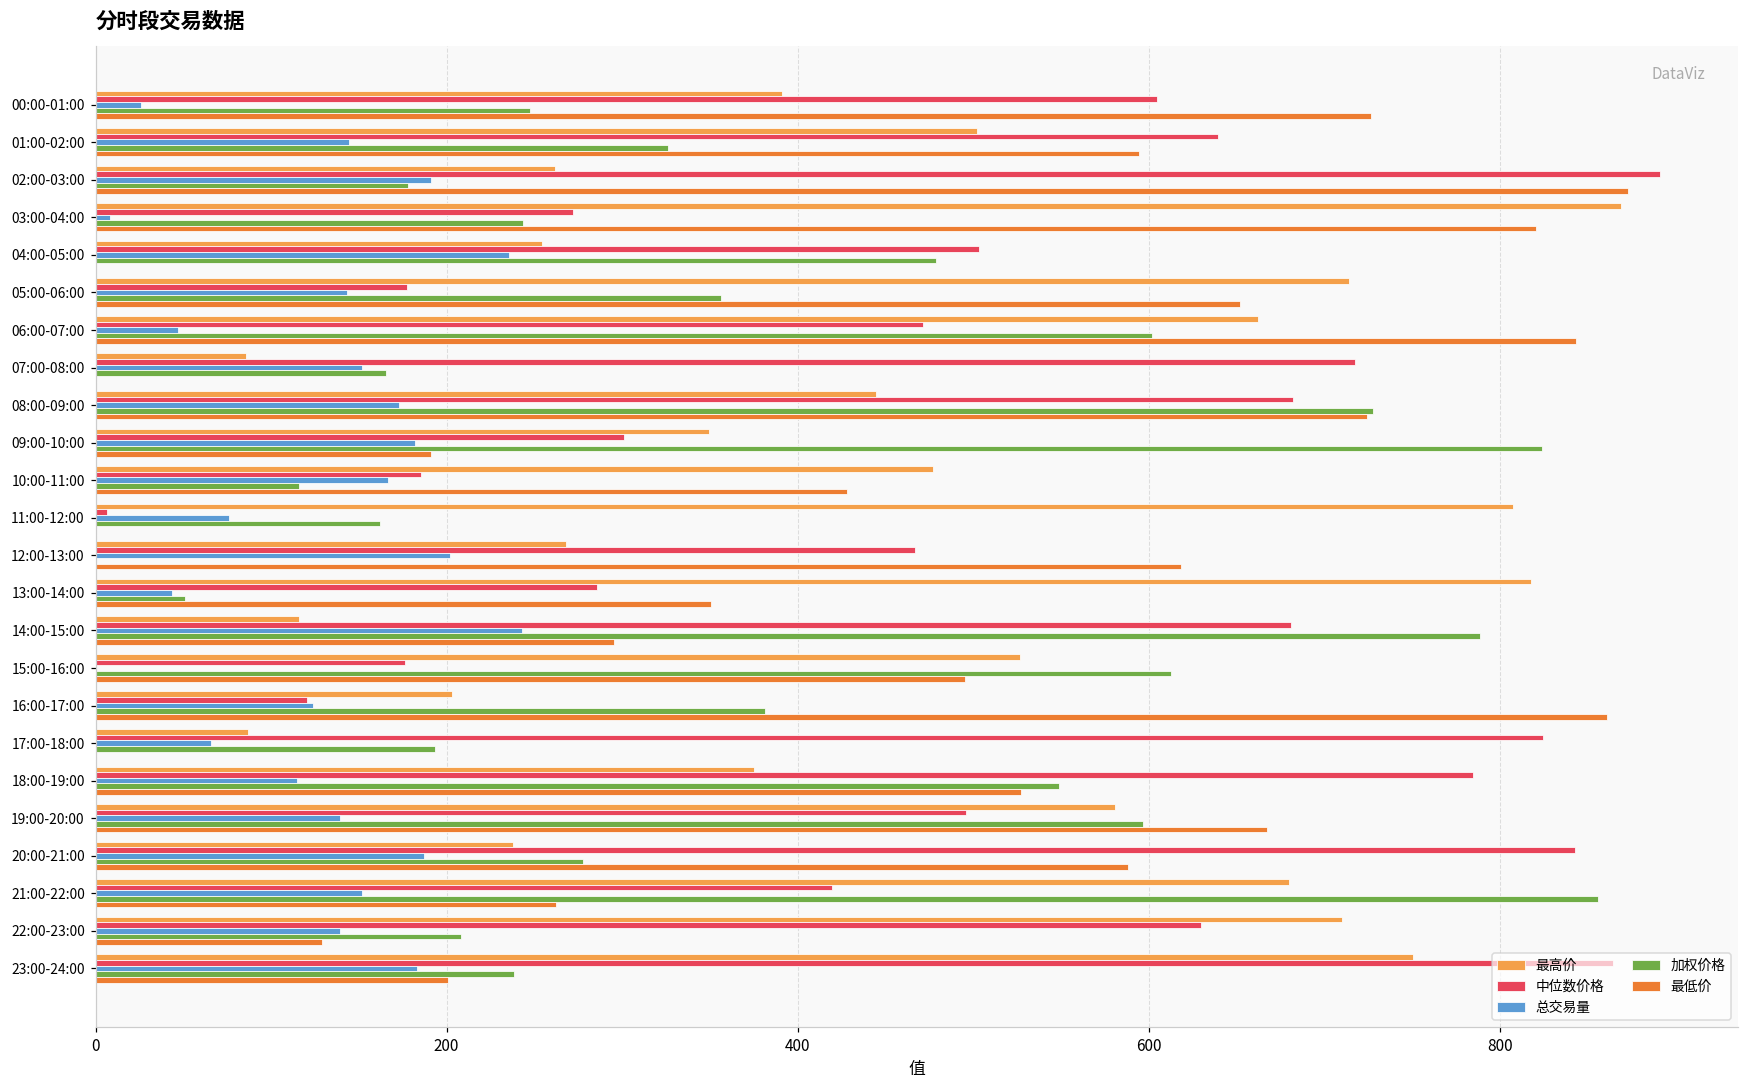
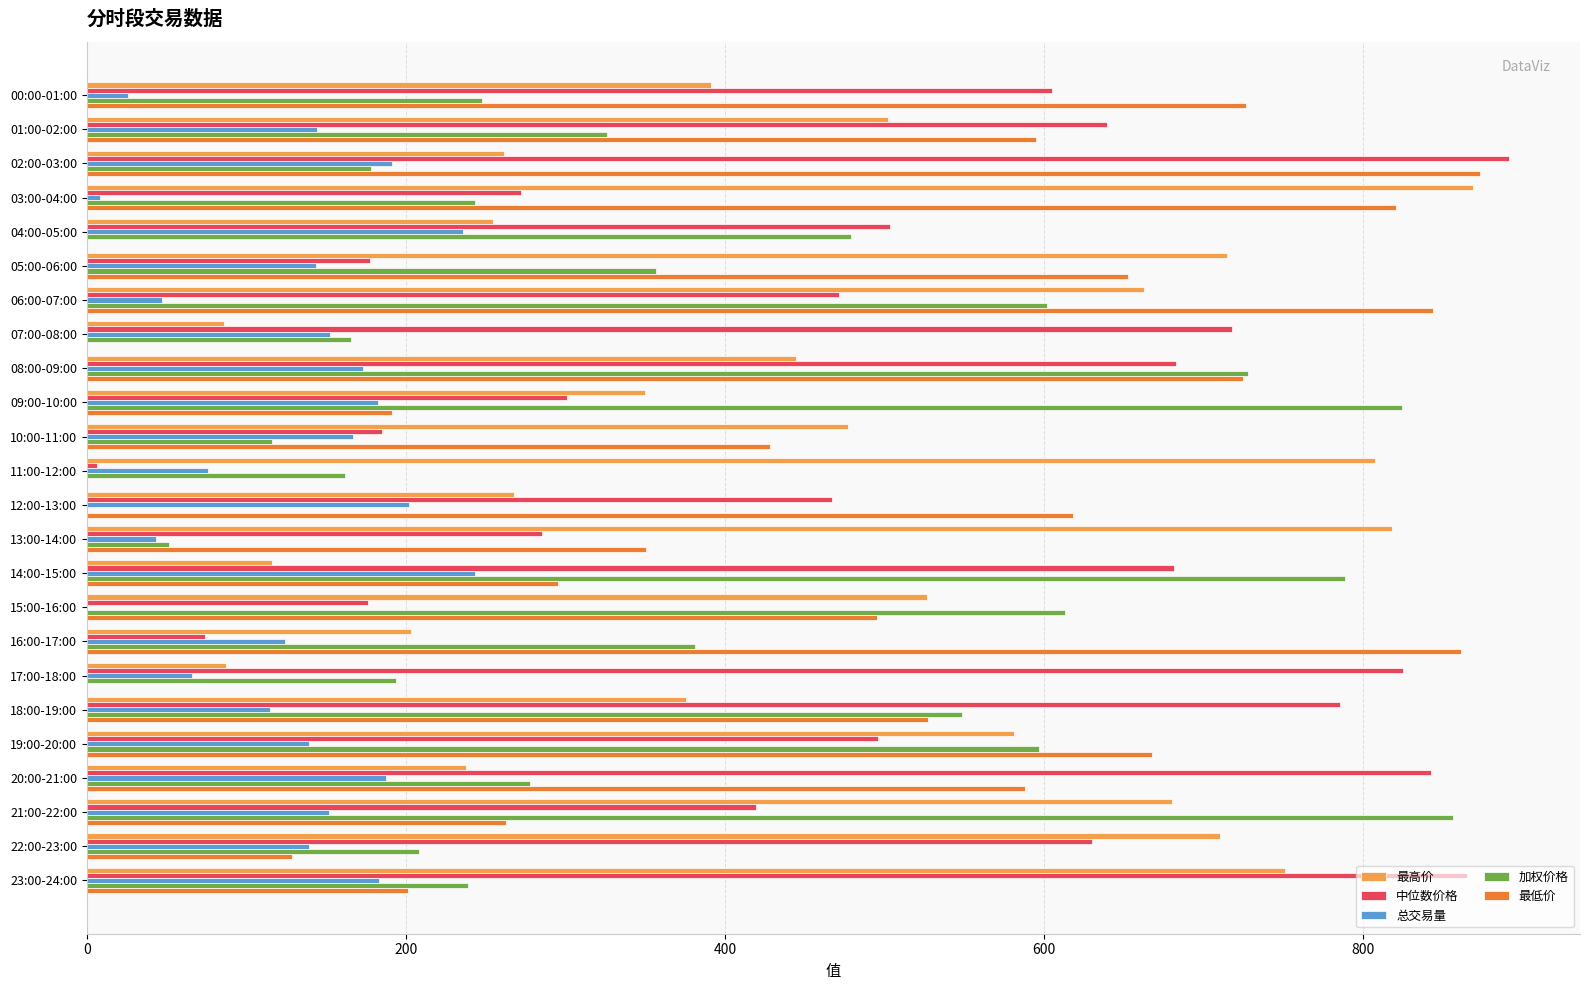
中位数价格, 16:00-17:00: 121 -> 74
